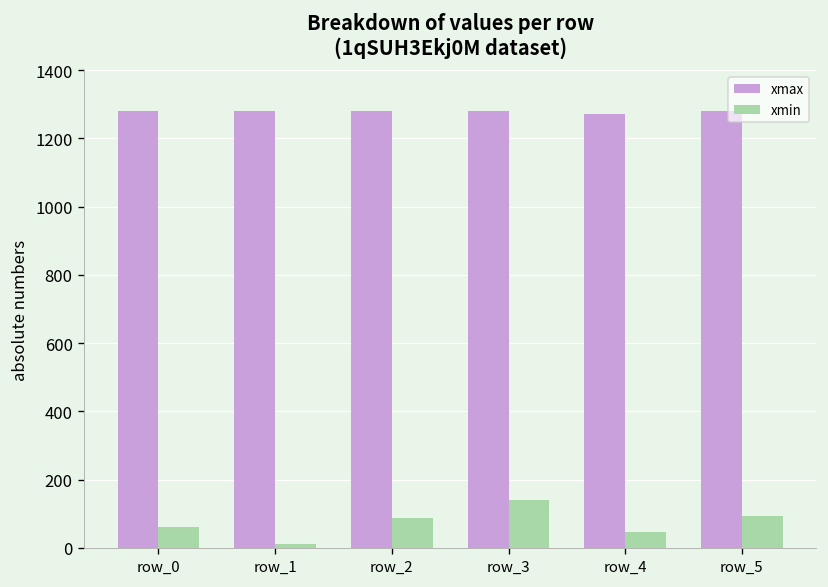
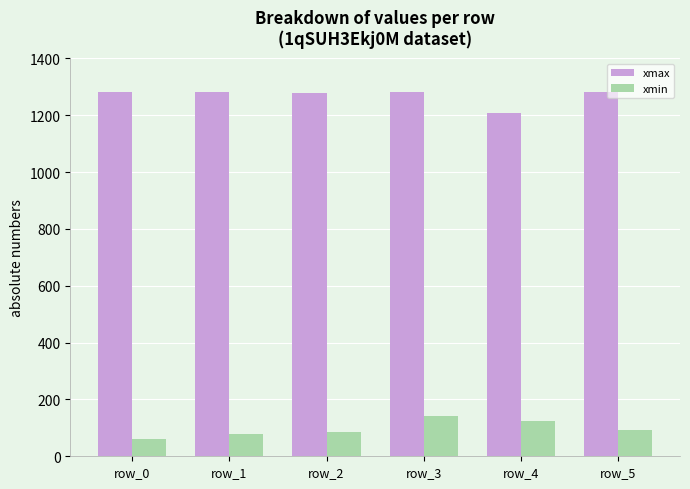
xmin, row_1: 10 -> 80
xmax, row_4: 1270 -> 1210
xmin, row_4: 50 -> 130
